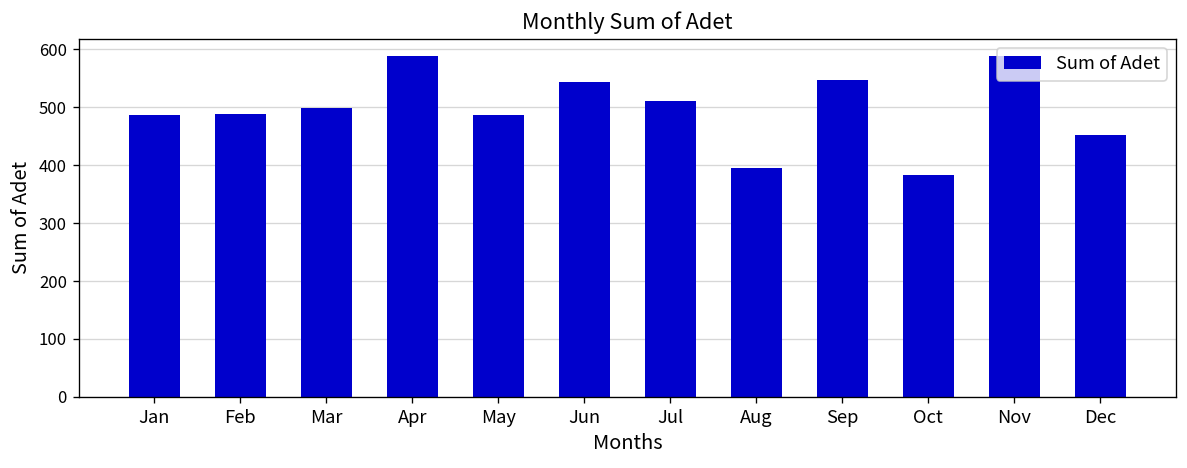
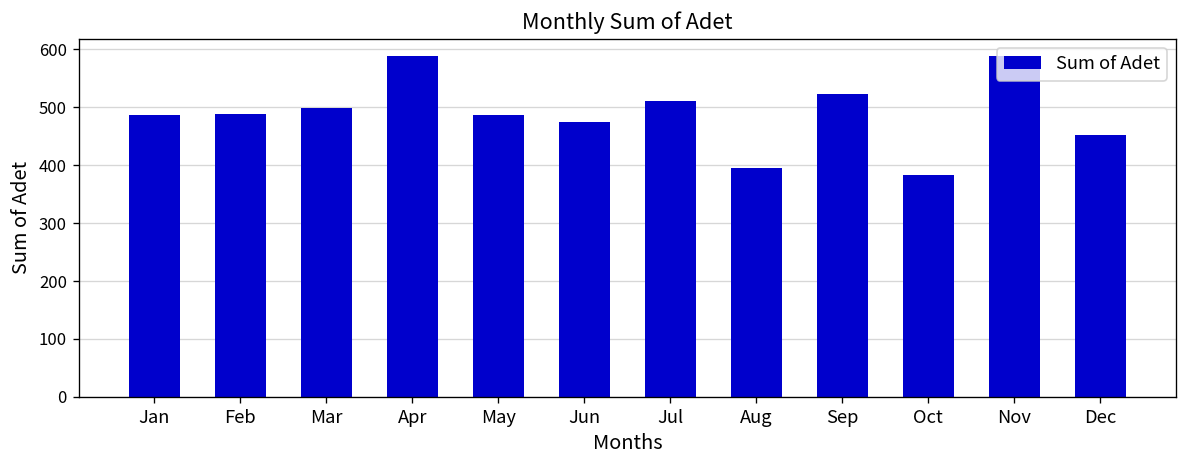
Jun: 540 -> 480
Sep: 550 -> 520
